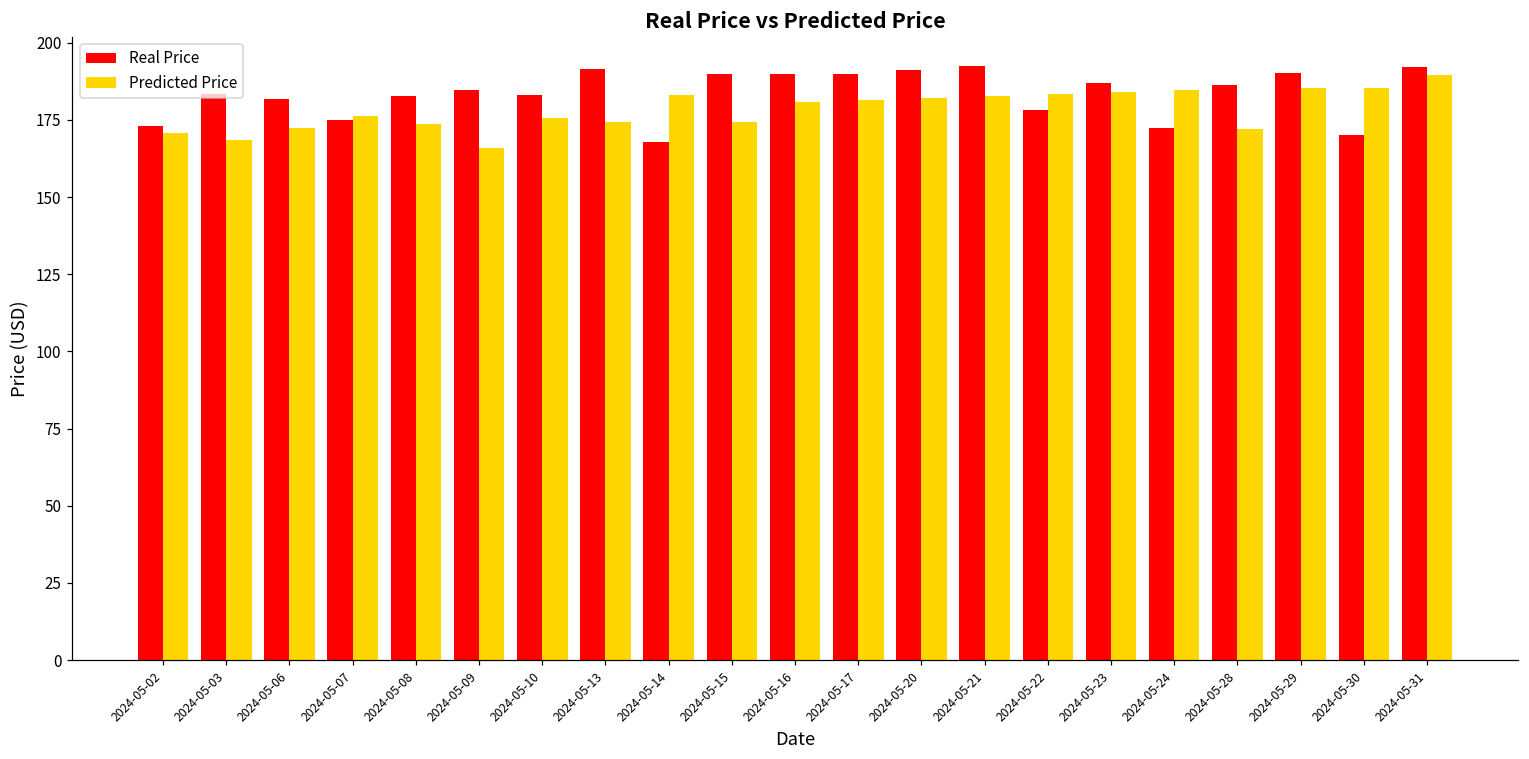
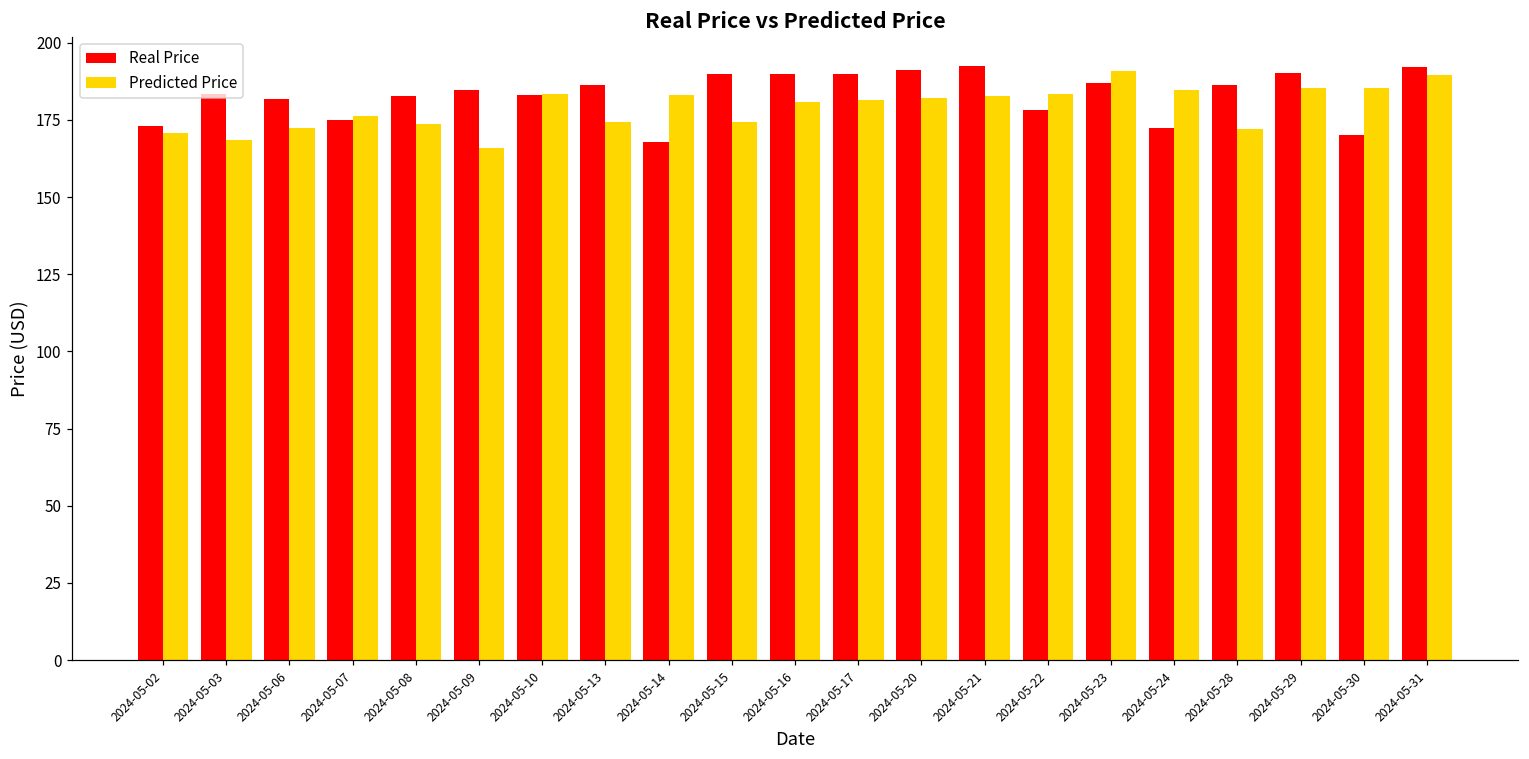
Predicted Price, 2024-05-10: 176 -> 183
Real Price, 2024-05-13: 192 -> 186
Predicted Price, 2024-05-23: 184 -> 191
